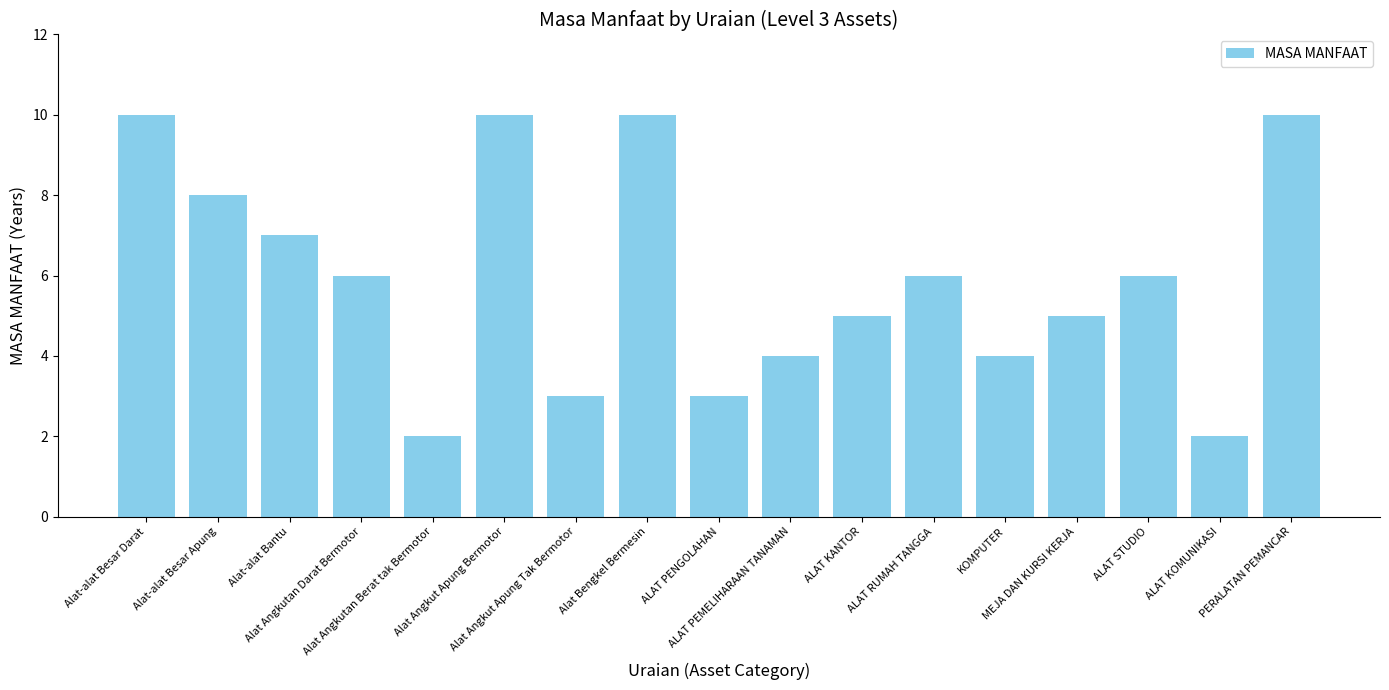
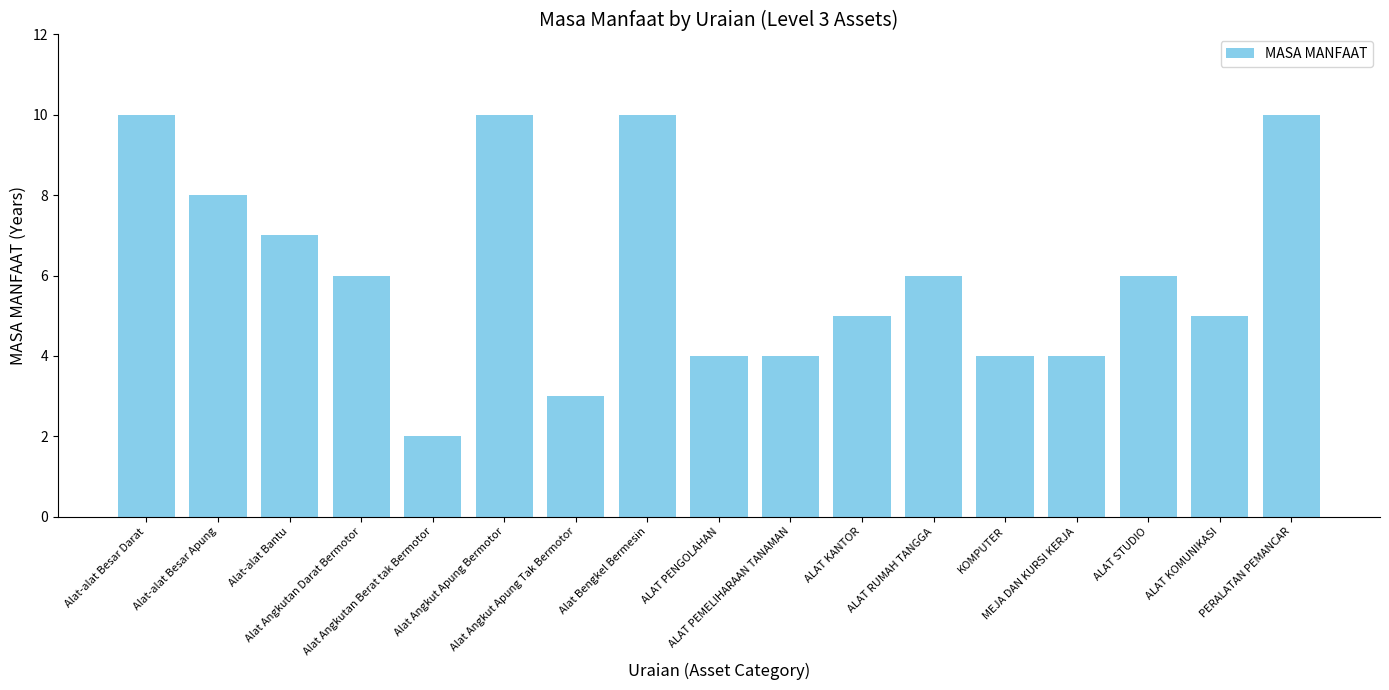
ALAT PENGOLAHAN: 3 -> 4
MEJA DAN KURSI KERJA: 5 -> 4
ALAT KOMUNIKASI: 2 -> 5
